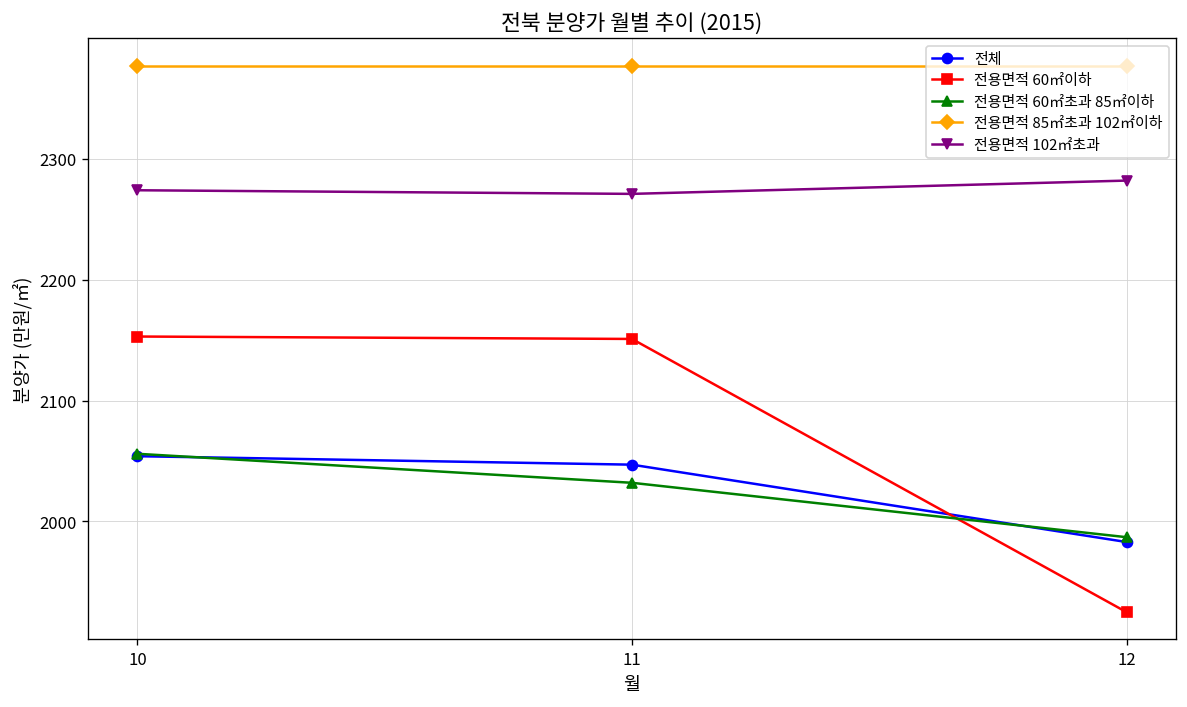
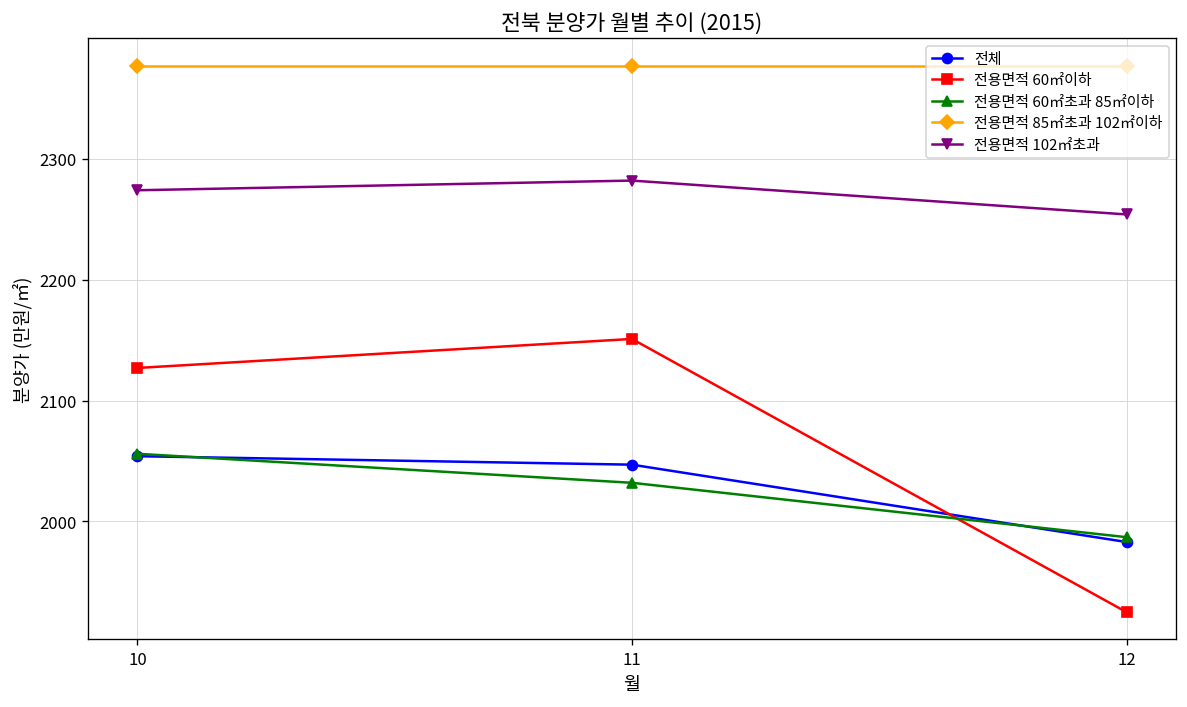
전용면적 60㎡이하, 10: 2153 -> 2127
전용면적 102㎡초과, 11: 2271 -> 2282
전용면적 102㎡초과, 12: 2282 -> 2254
